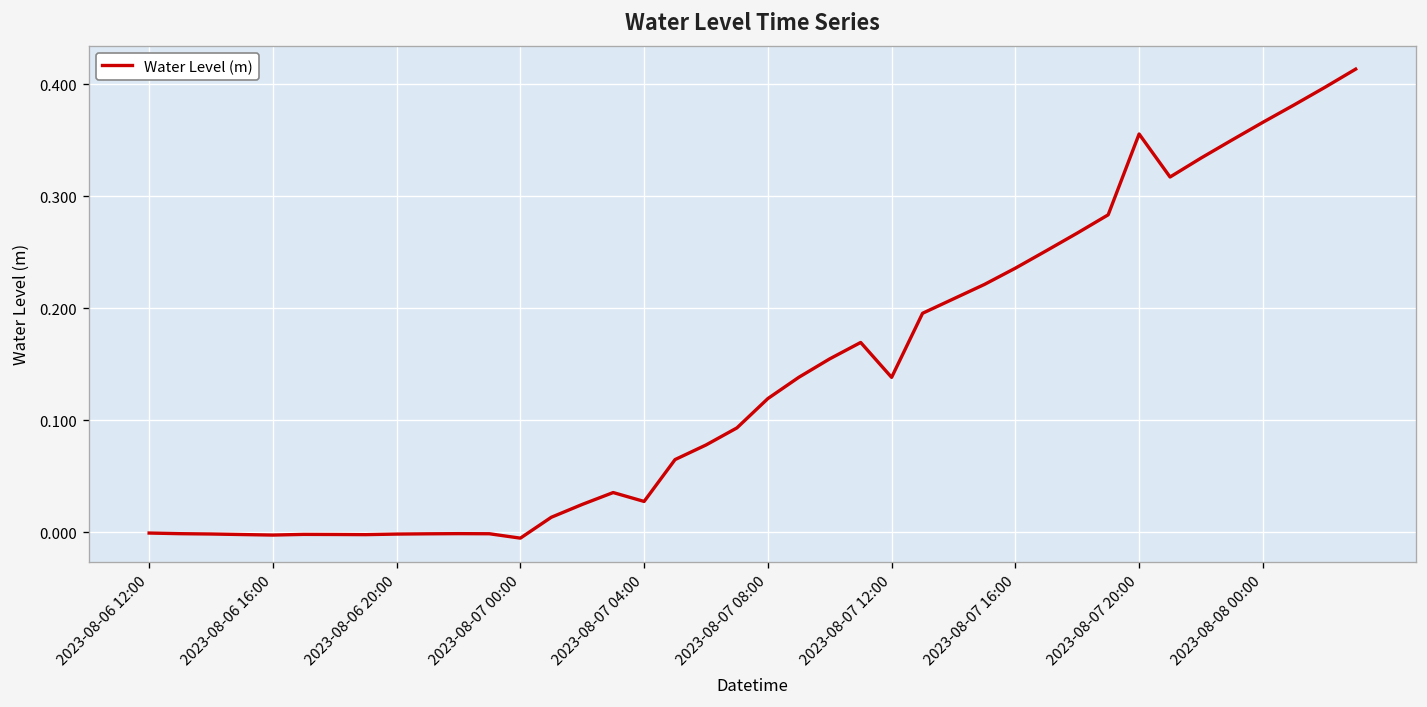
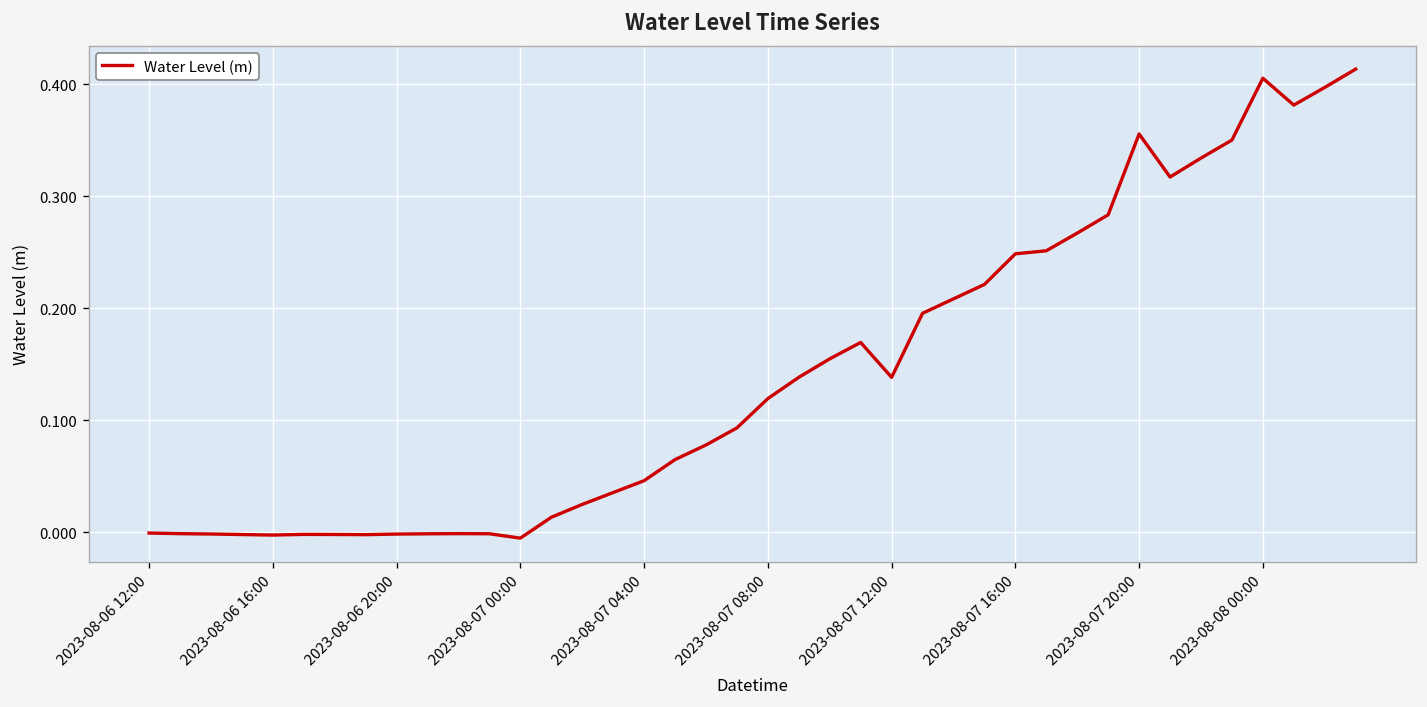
2023-08-07 04:00: 0.03 -> 0.05
2023-08-07 16:00: 0.24 -> 0.25
2023-08-08 00:00: 0.37 -> 0.41
